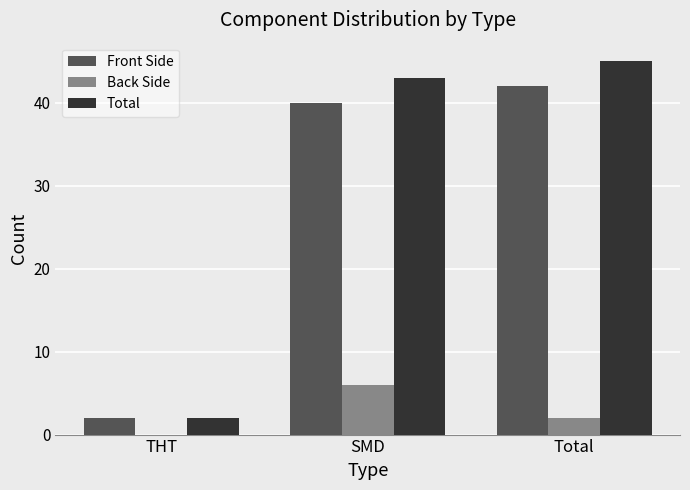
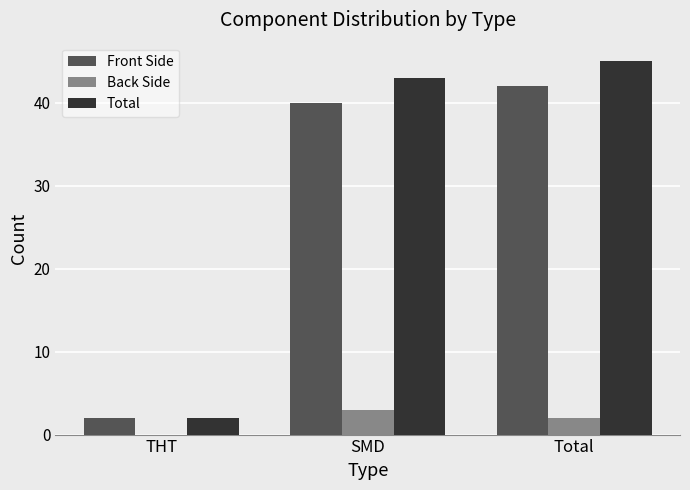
Back Side, SMD: 6 -> 3
